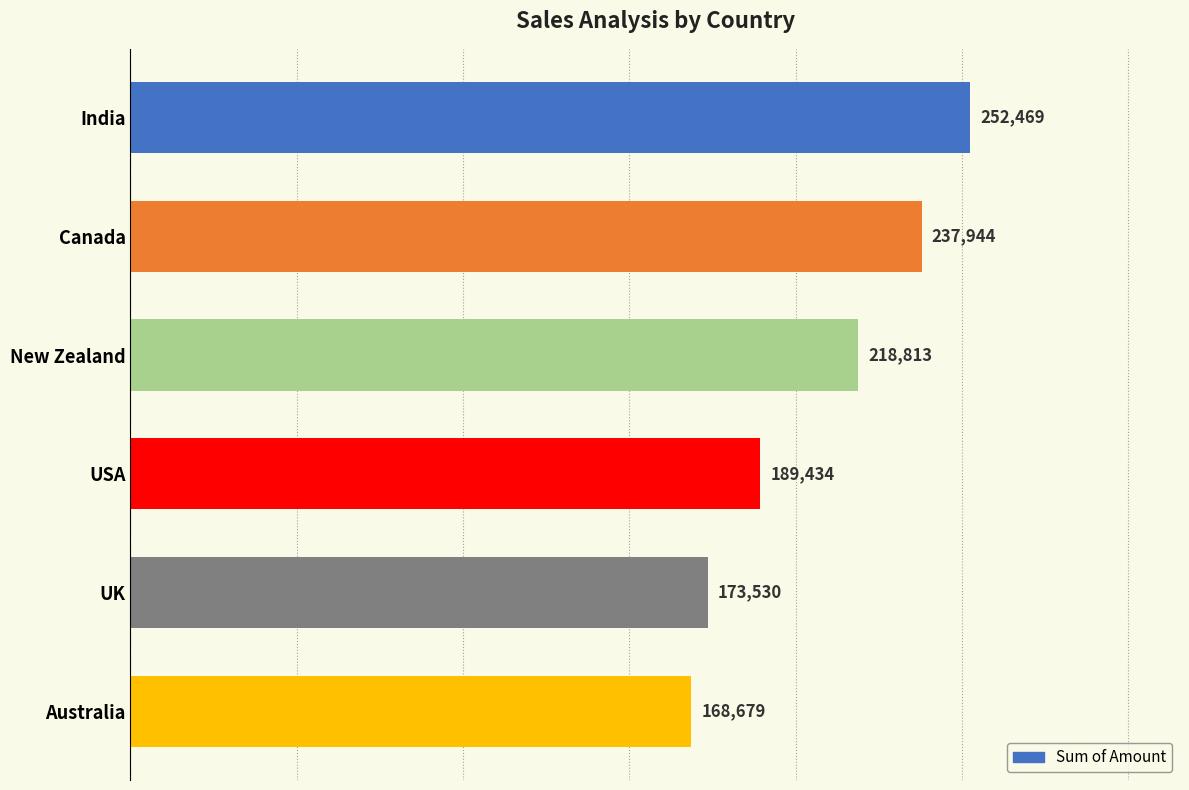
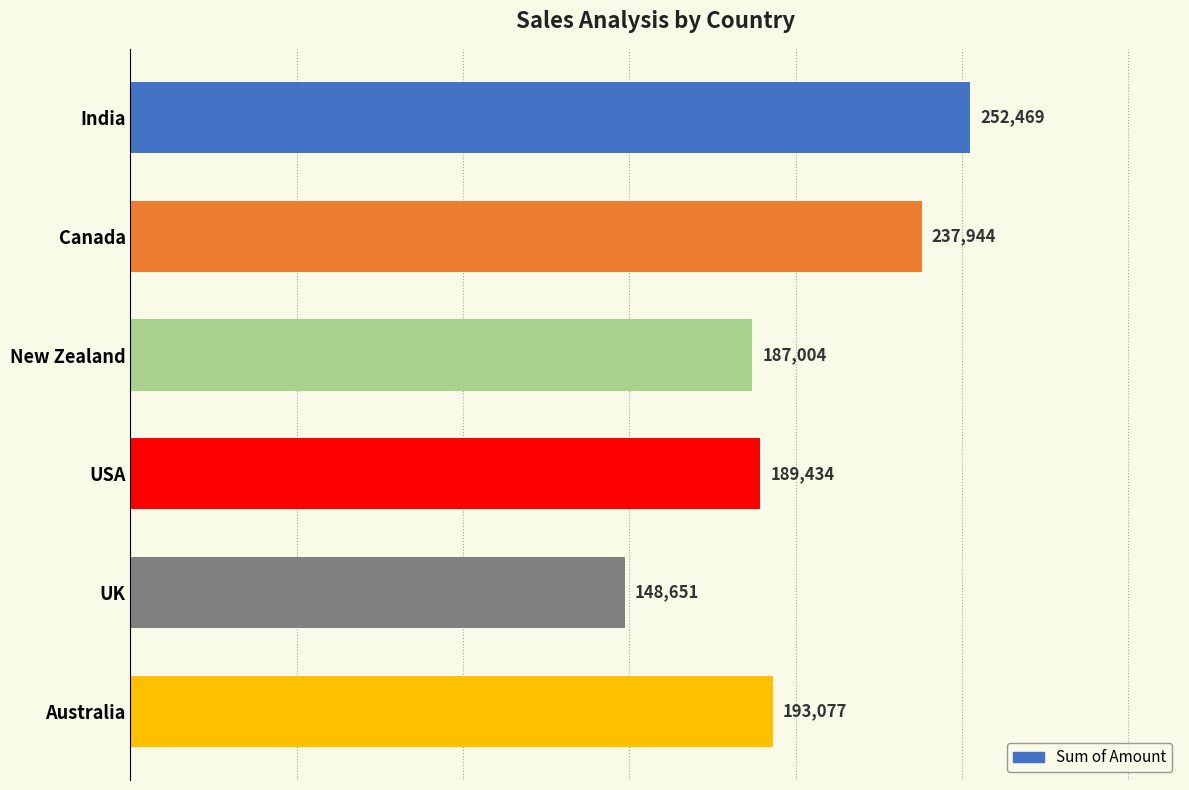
Sum of Amount, New Zealand: 218,813 -> 187,004
Sum of Amount, UK: 173,530 -> 148,651
Sum of Amount, Australia: 168,679 -> 193,077
